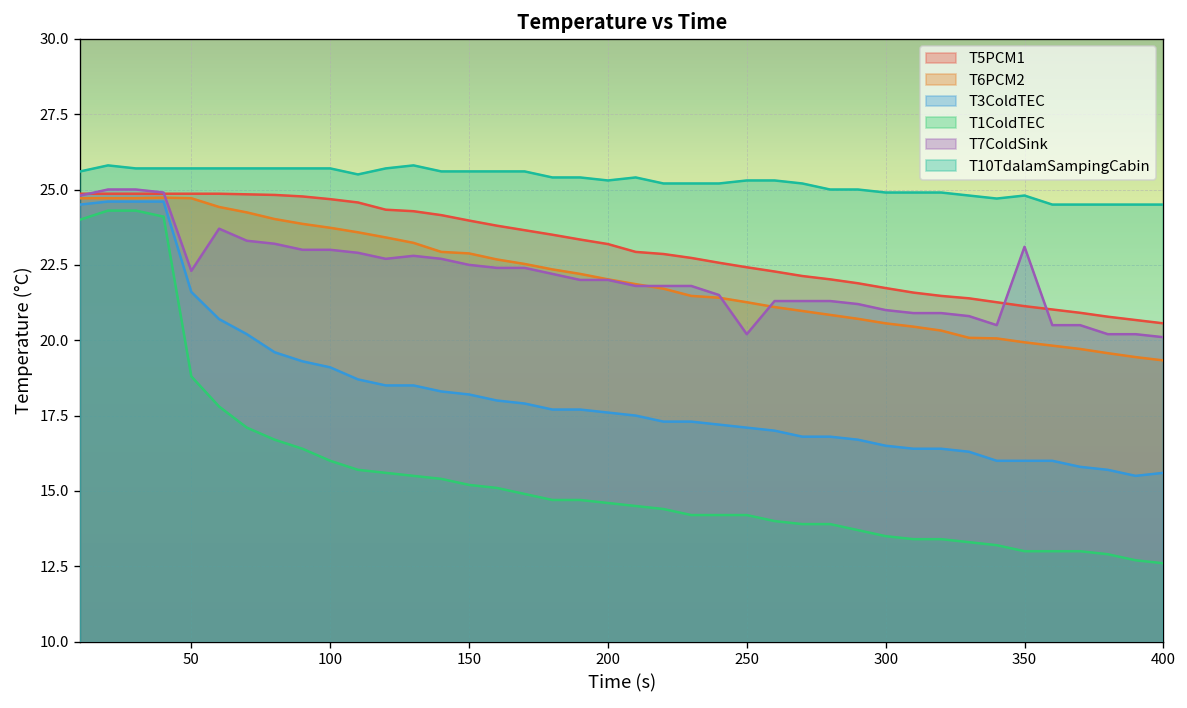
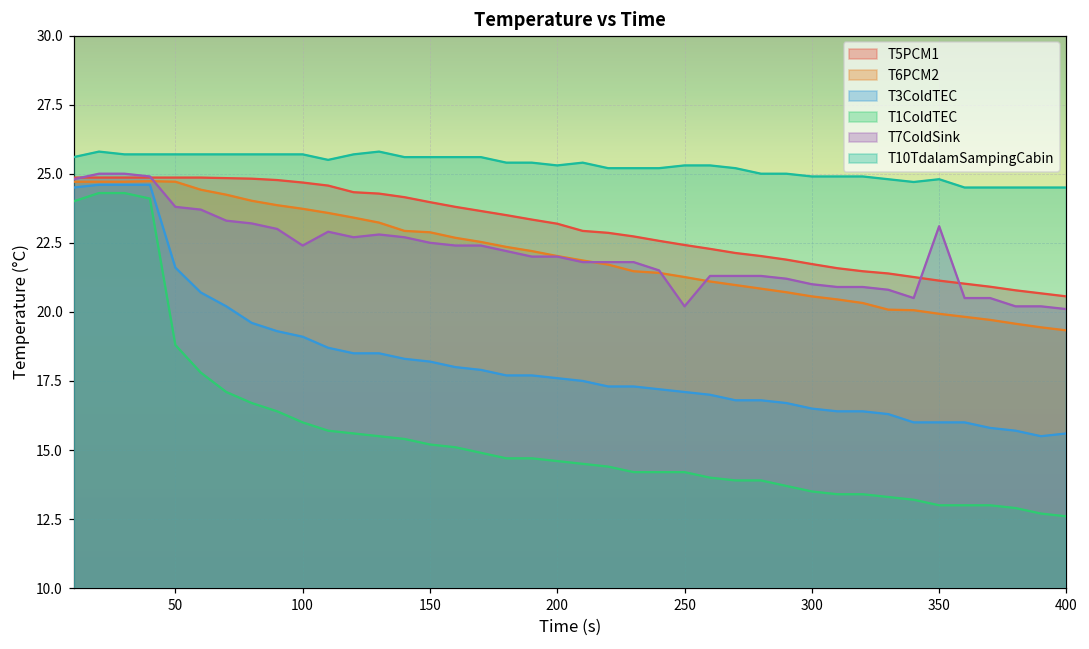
T7ColdSink, 50: 22.3 -> 23.8
T7ColdSink, 100: 23.0 -> 22.4
